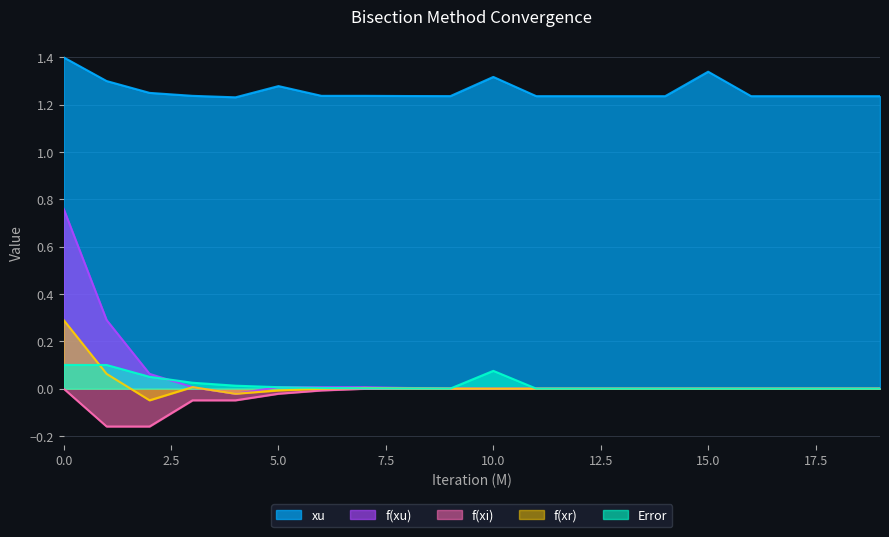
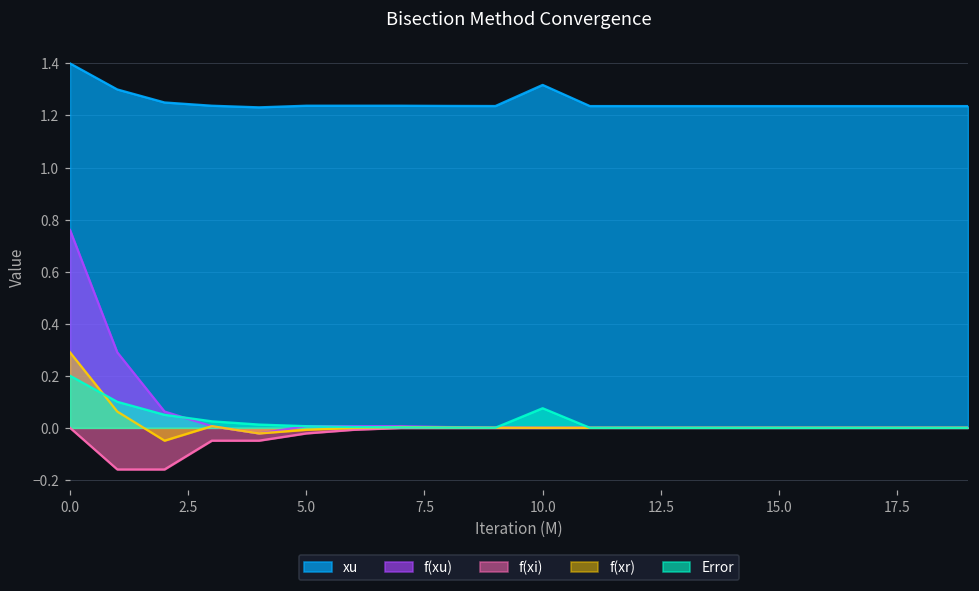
Error, 0.0: 0.10 -> 0.20
xu, 5.0: 1.28 -> 1.24
xu, 15.0: 1.34 -> 1.24
